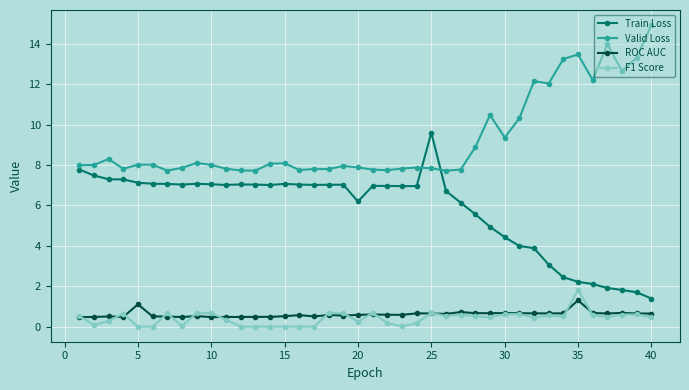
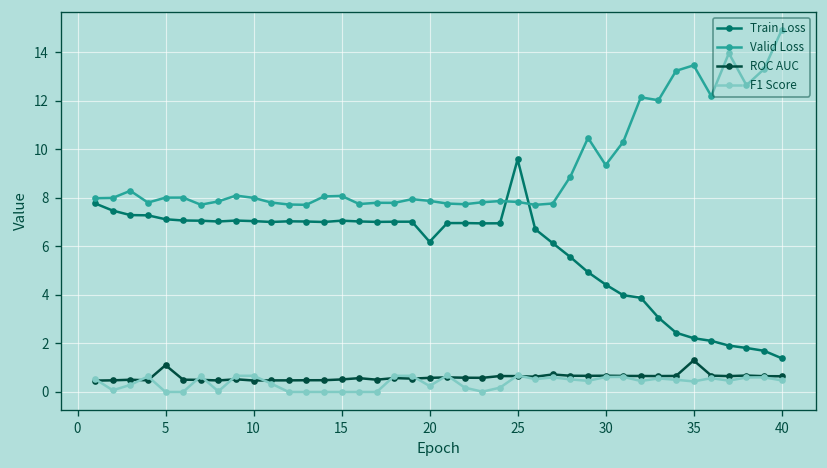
F1 Score, 35: 1.8 -> 0.4
